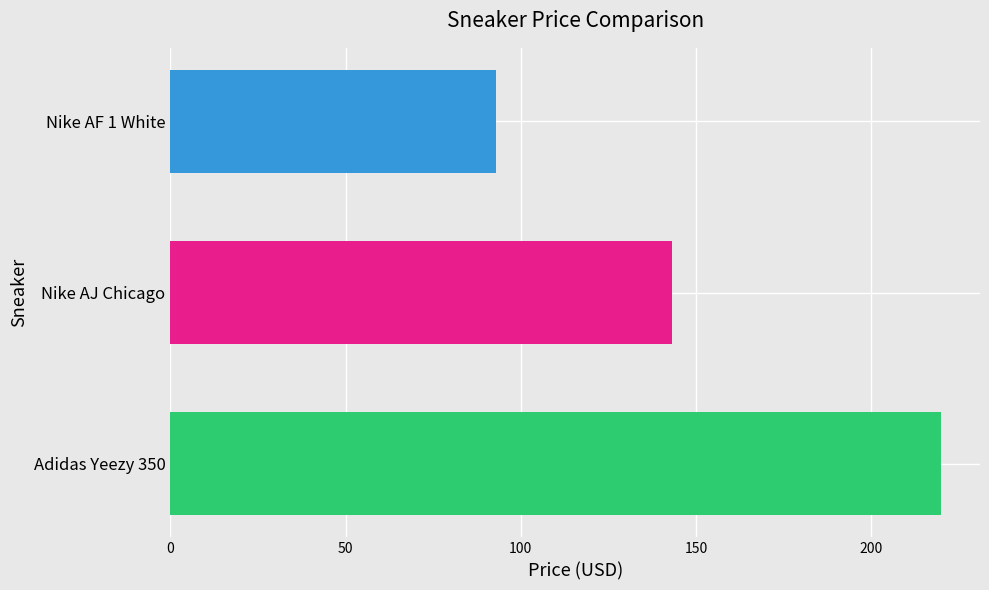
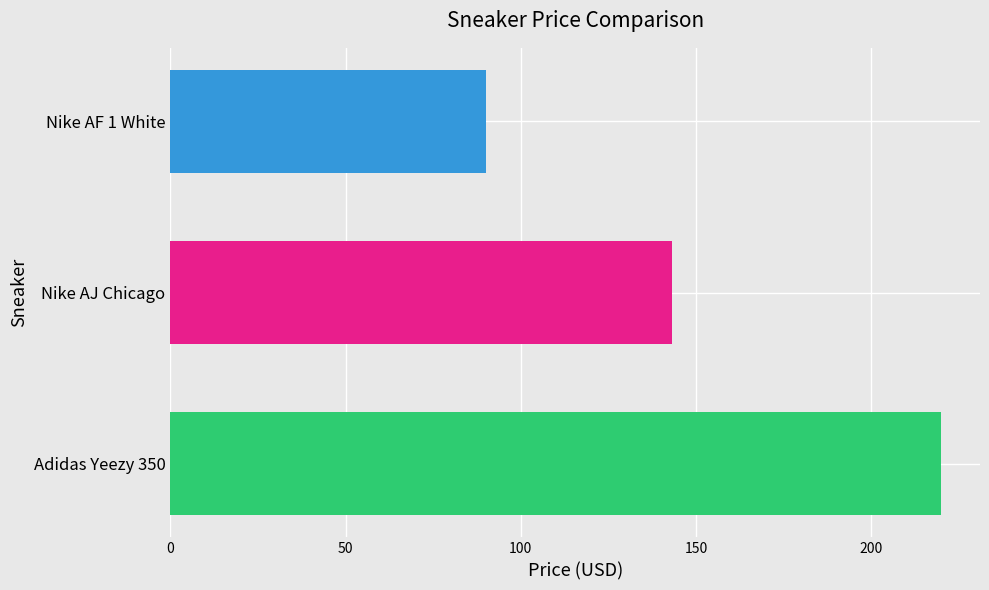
Nike AF 1 White: 93 -> 90
